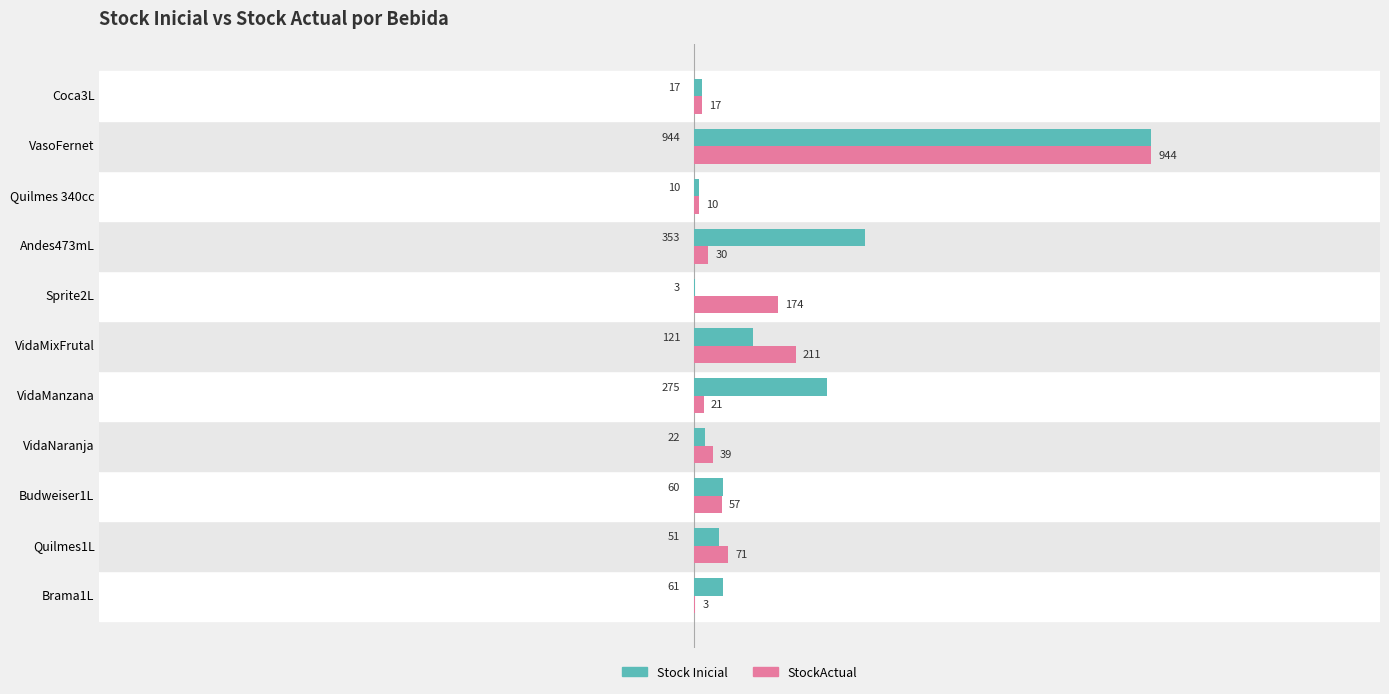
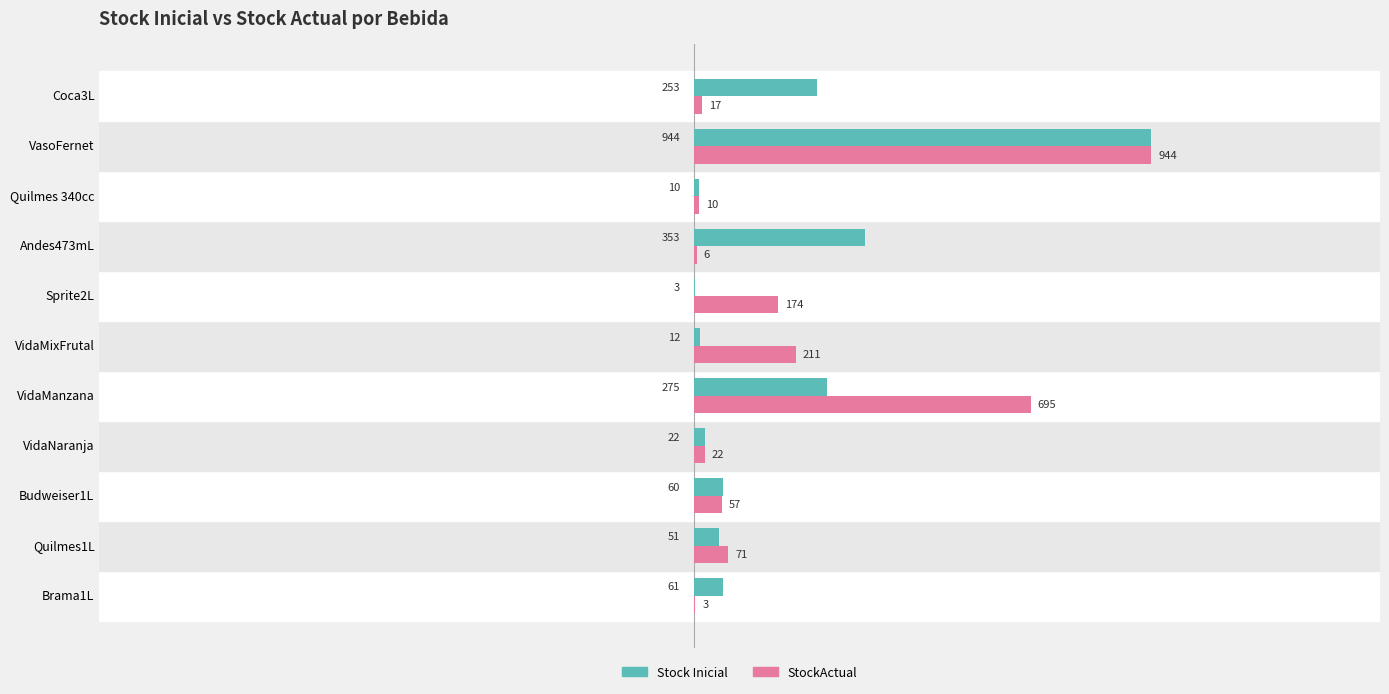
Stock Inicial, Coca3L: 17 -> 253
StockActual, Andes473mL: 30 -> 6
Stock Inicial, VidaMixFrutal: 121 -> 12
StockActual, VidaManzana: 21 -> 695
StockActual, VidaNaranja: 39 -> 22
